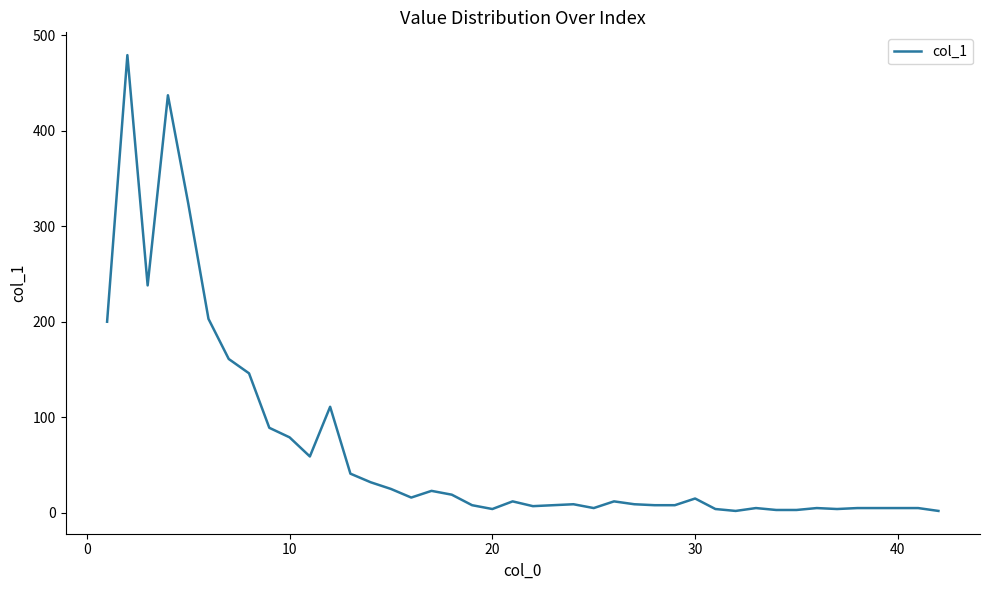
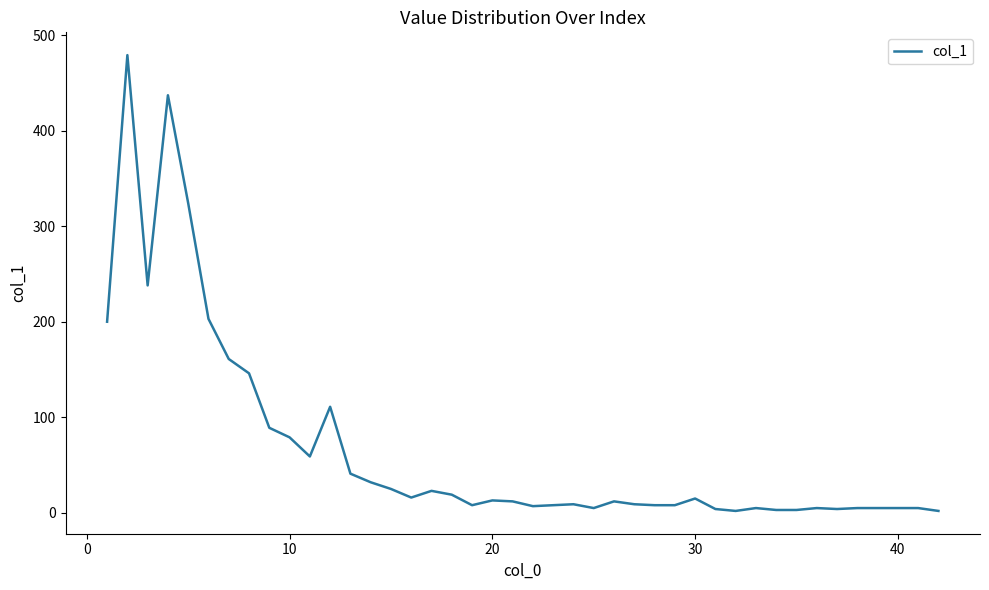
20: 0 -> 10
